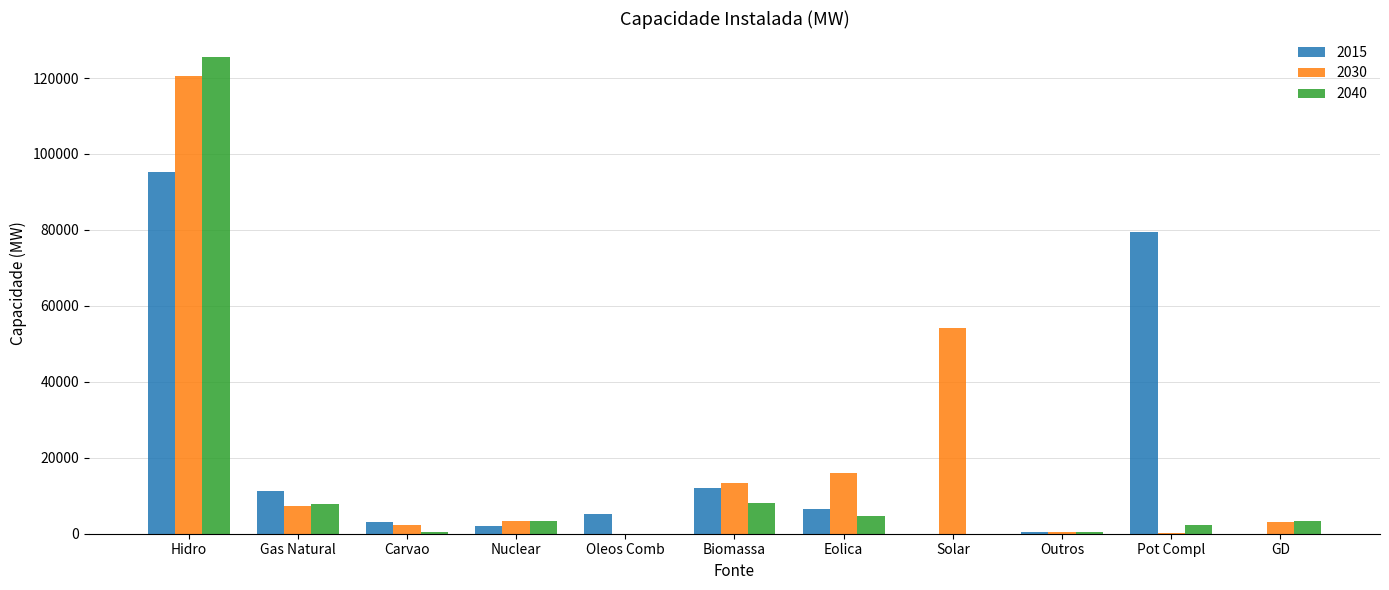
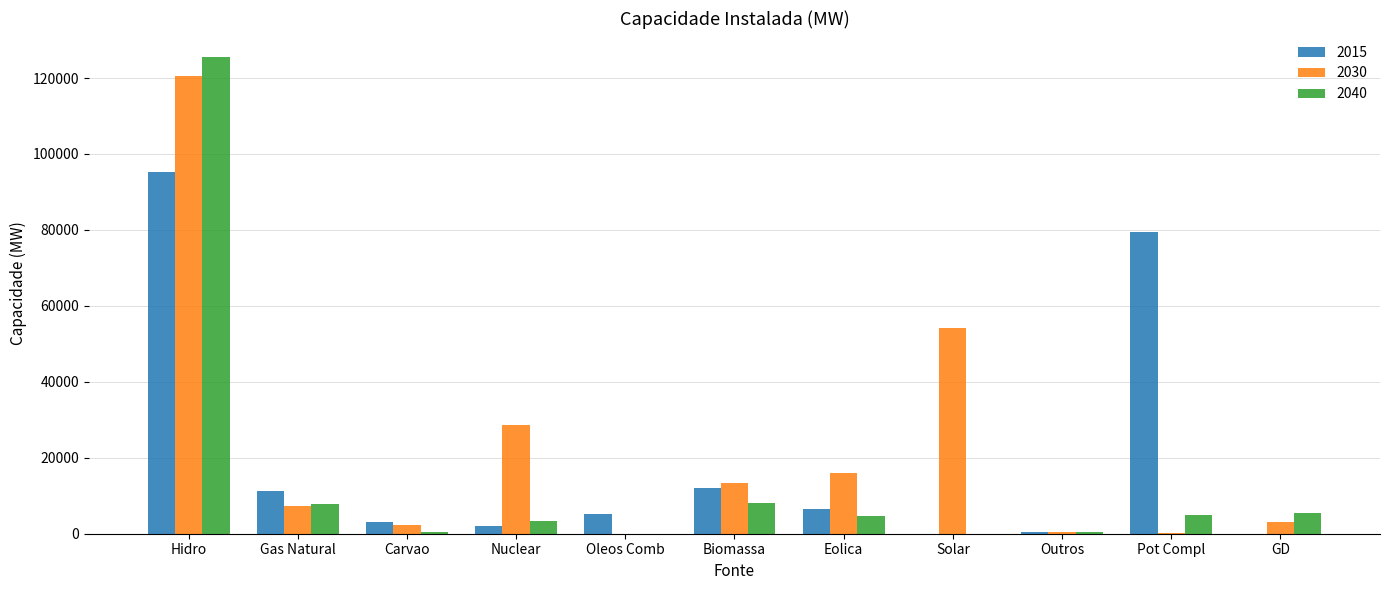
2030, Nuclear: 3000 -> 29000
2040, Pot Compl: 2000 -> 5000
2040, GD: 3000 -> 6000
